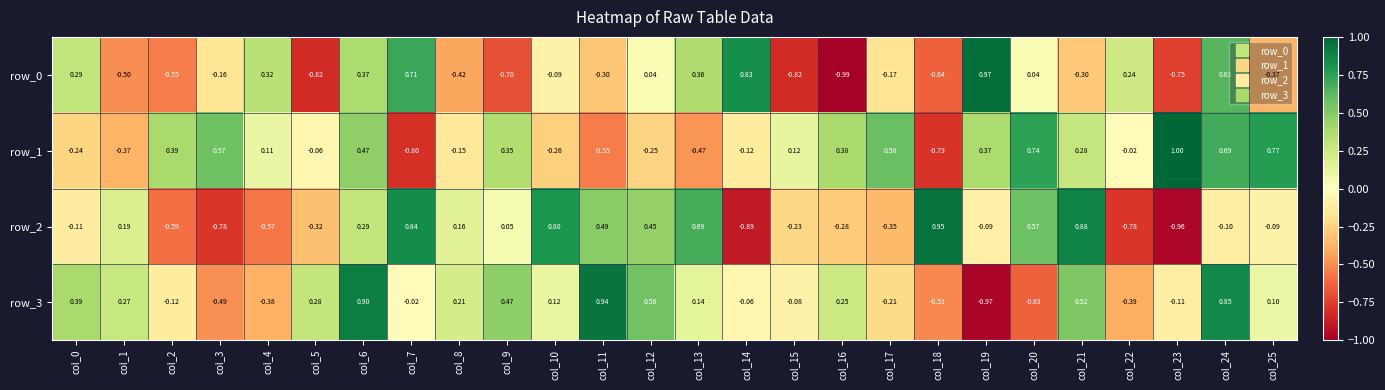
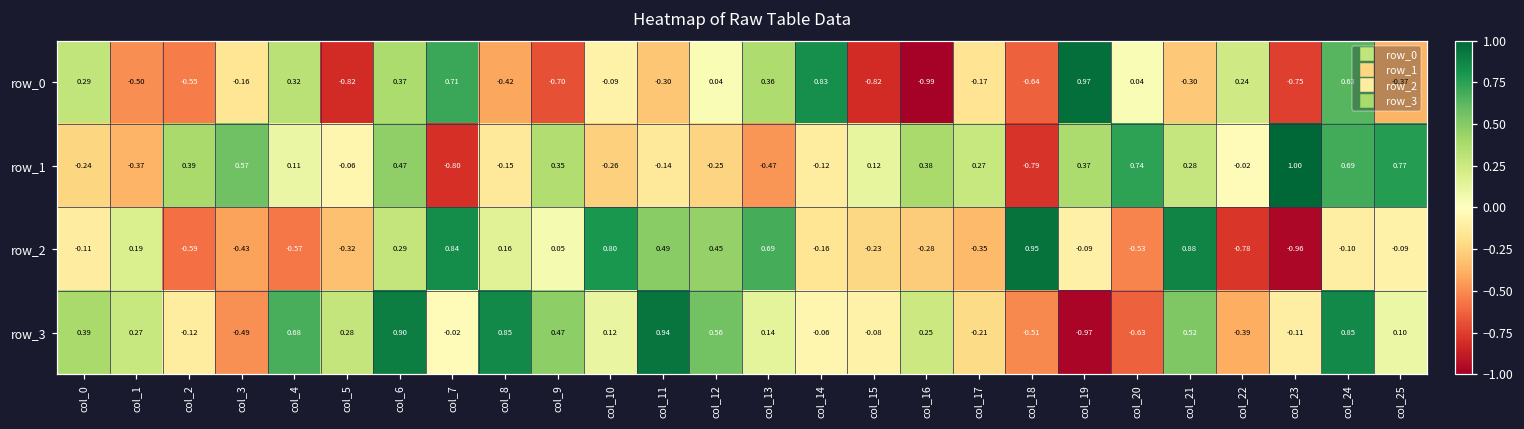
row_1, col_11: -0.55 -> -0.14
row_1, col_17: 0.58 -> 0.27
row_2, col_3: -0.78 -> -0.43
row_2, col_14: -0.89 -> -0.16
row_2, col_20: 0.57 -> -0.53
row_3, col_4: -0.38 -> 0.68
row_3, col_8: 0.21 -> 0.85
